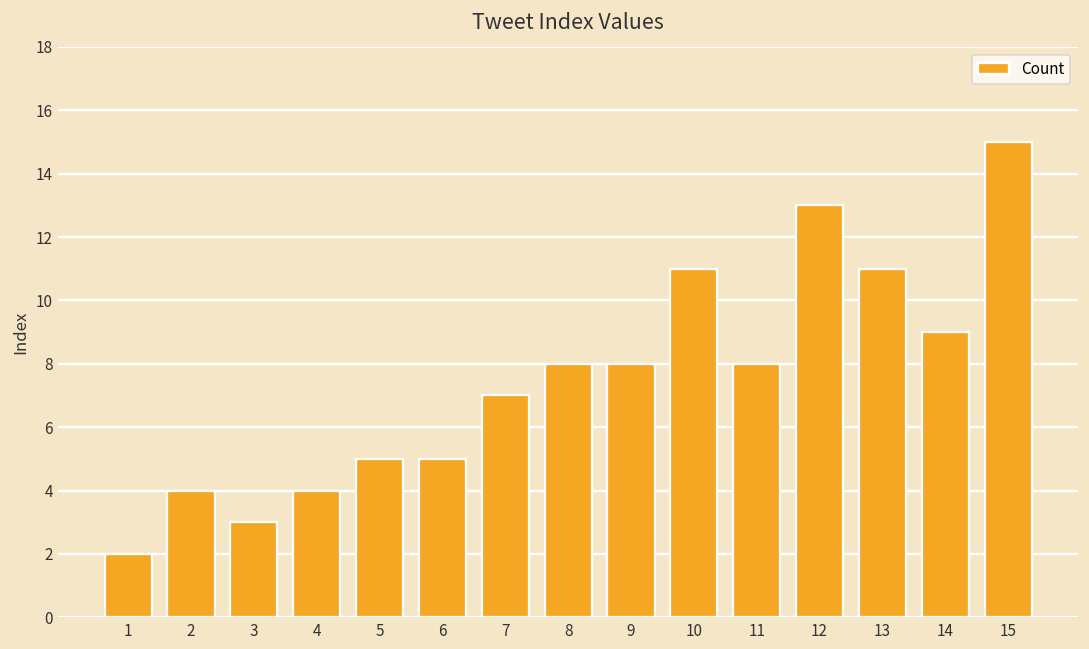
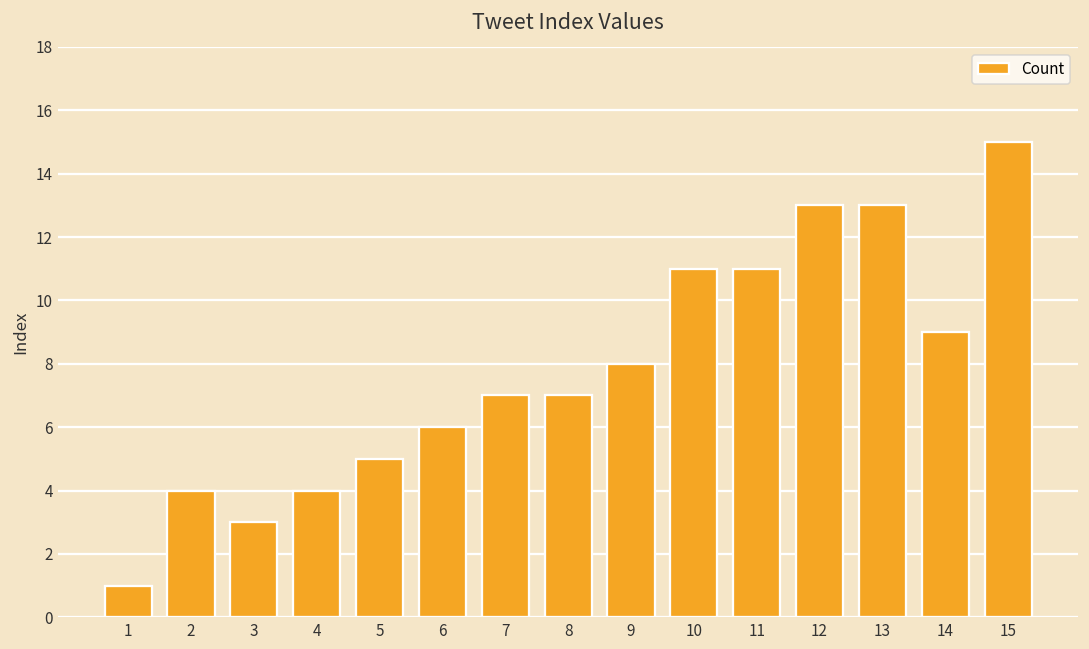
1: 2 -> 1
6: 5 -> 6
8: 8 -> 7
11: 8 -> 11
13: 11 -> 13
